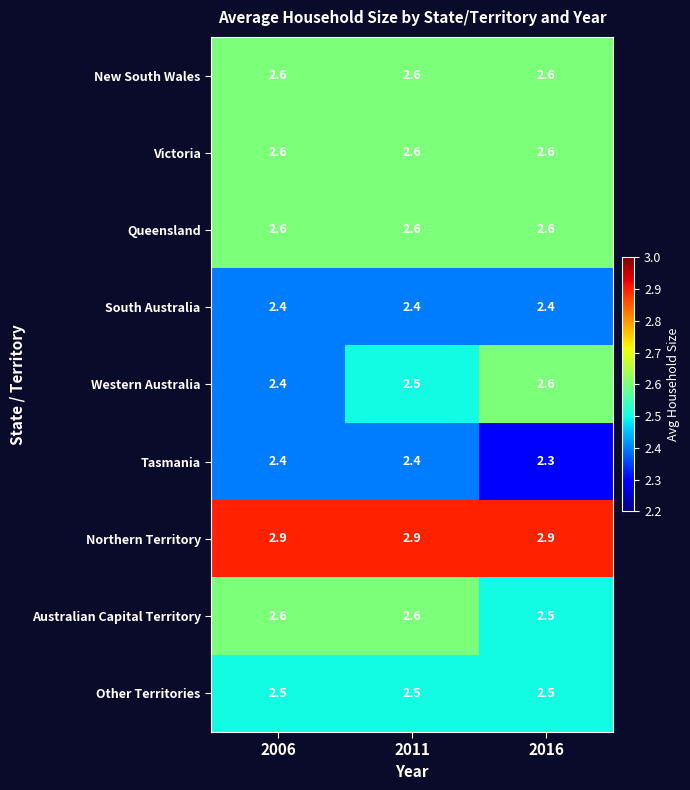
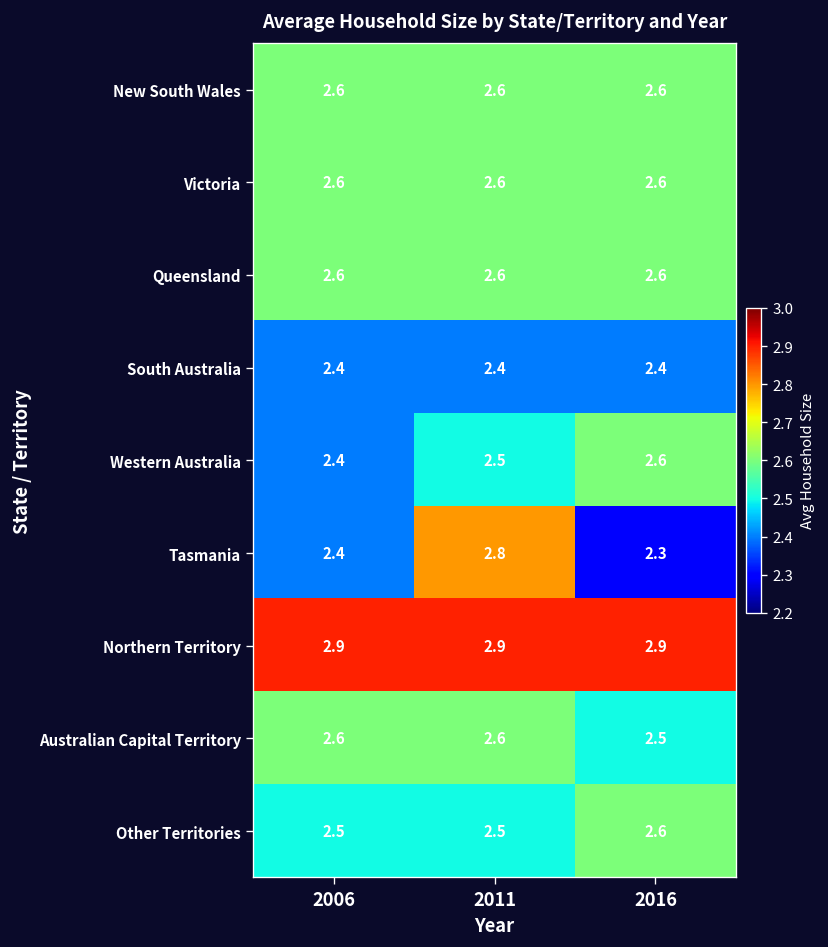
Tasmania, 2011: 2.4 -> 2.8
Other Territories, 2016: 2.5 -> 2.6
